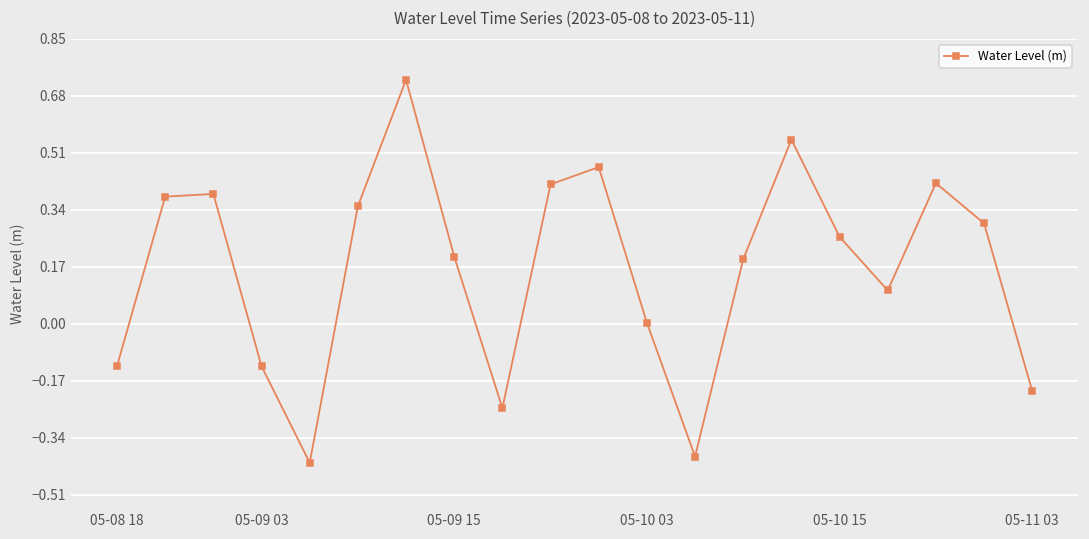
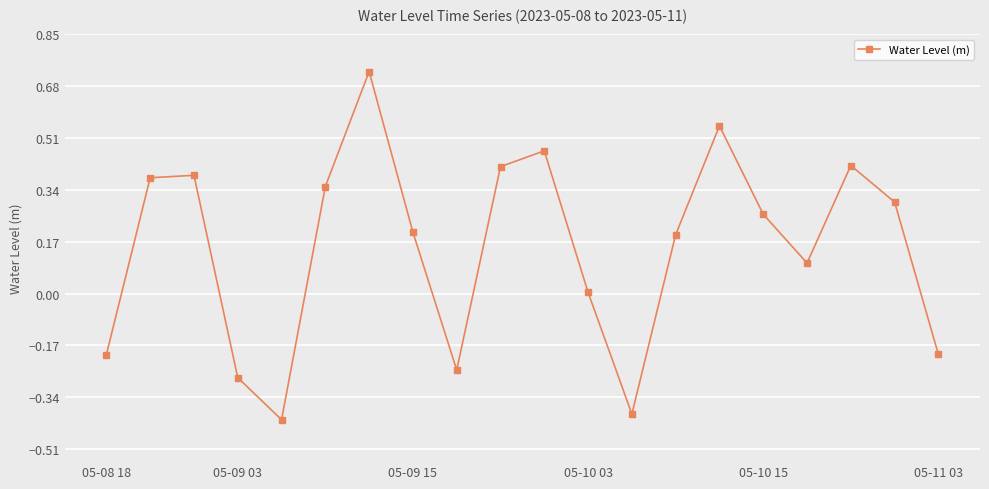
05-08 18: -0.13 -> -0.20
05-09 03: -0.13 -> -0.28
